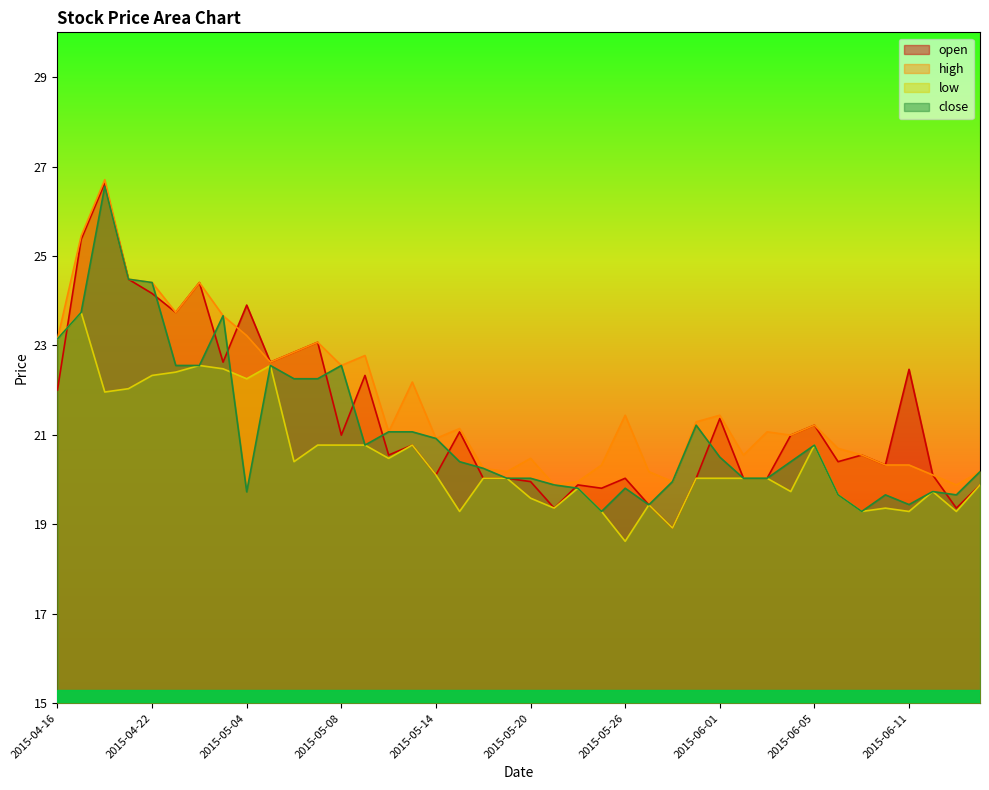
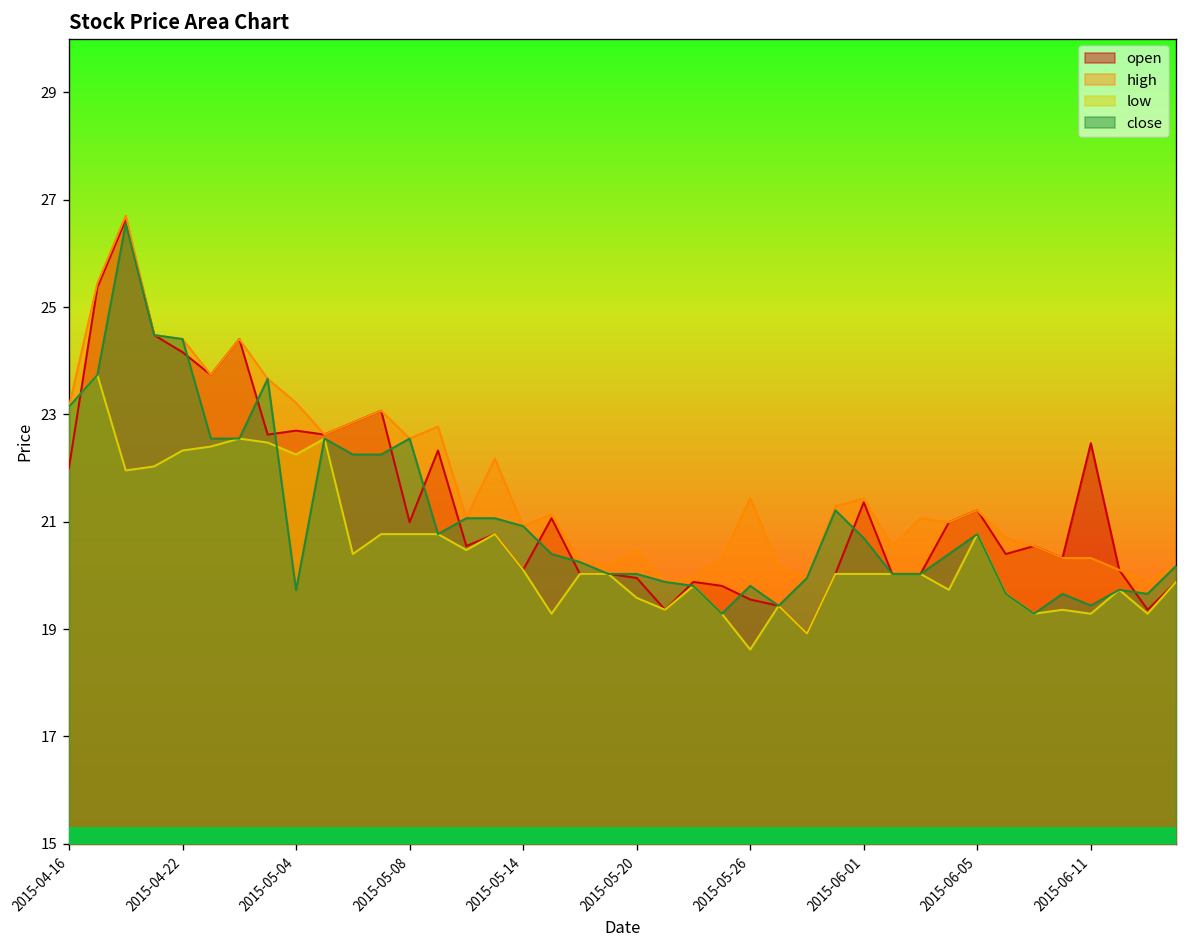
open, 2015-05-04: 23.9 -> 22.7
open, 2015-05-26: 20.0 -> 19.6
close, 2015-06-01: 20.5 -> 20.7
